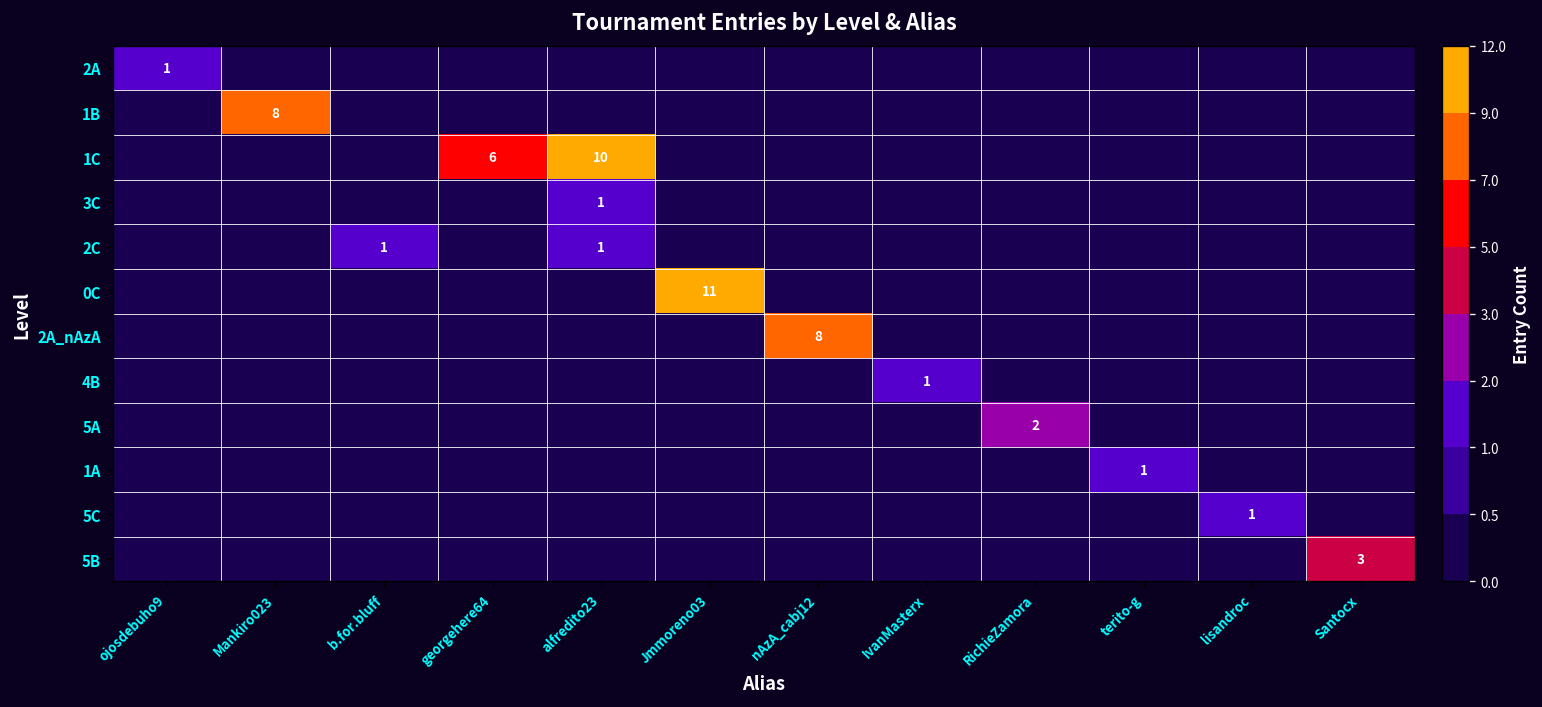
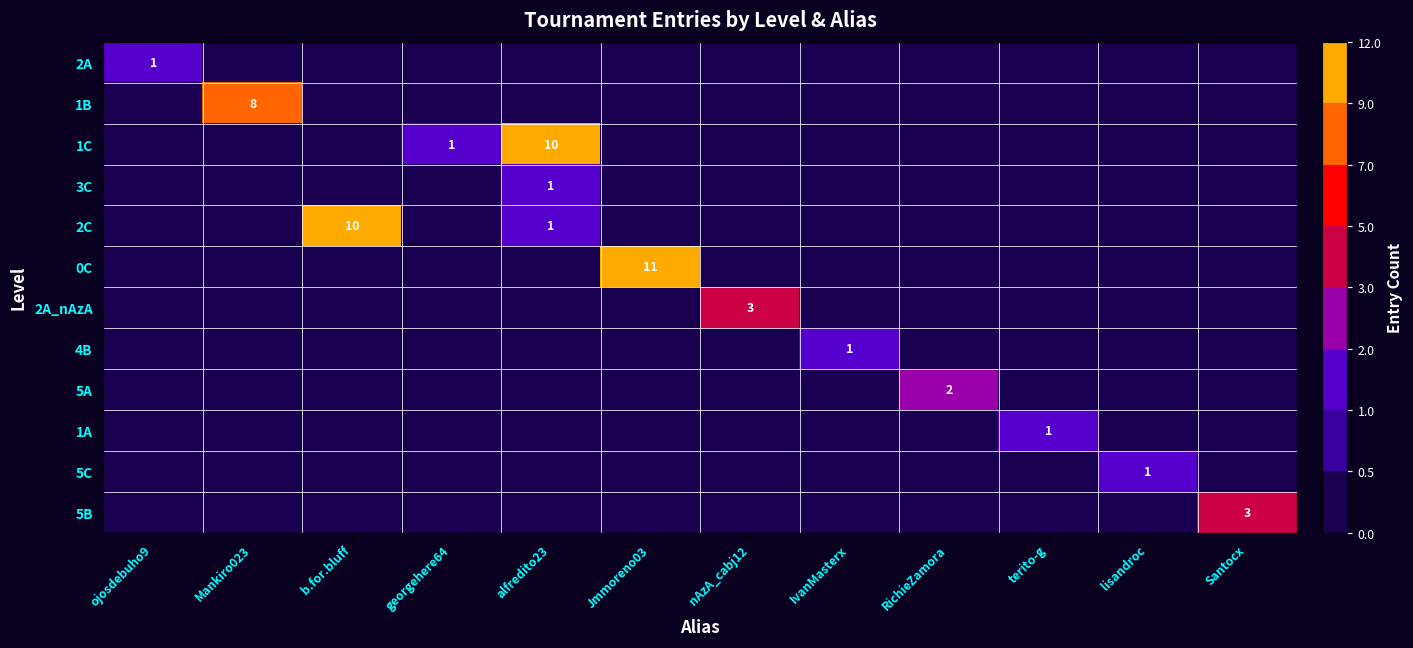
1C, georgehere64: 6 -> 1
2C, b.for.bluff: 1 -> 10
2A_nAzA, nAzA_cabj12: 8 -> 3
